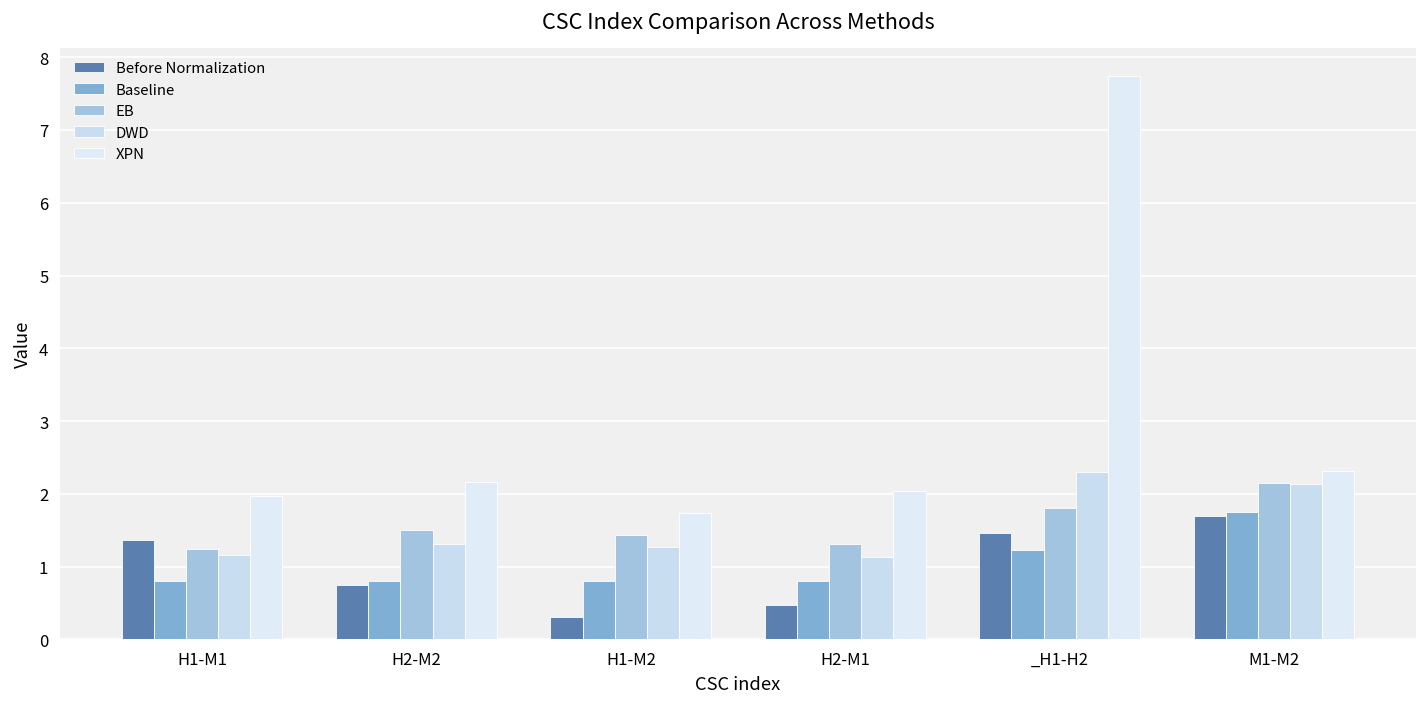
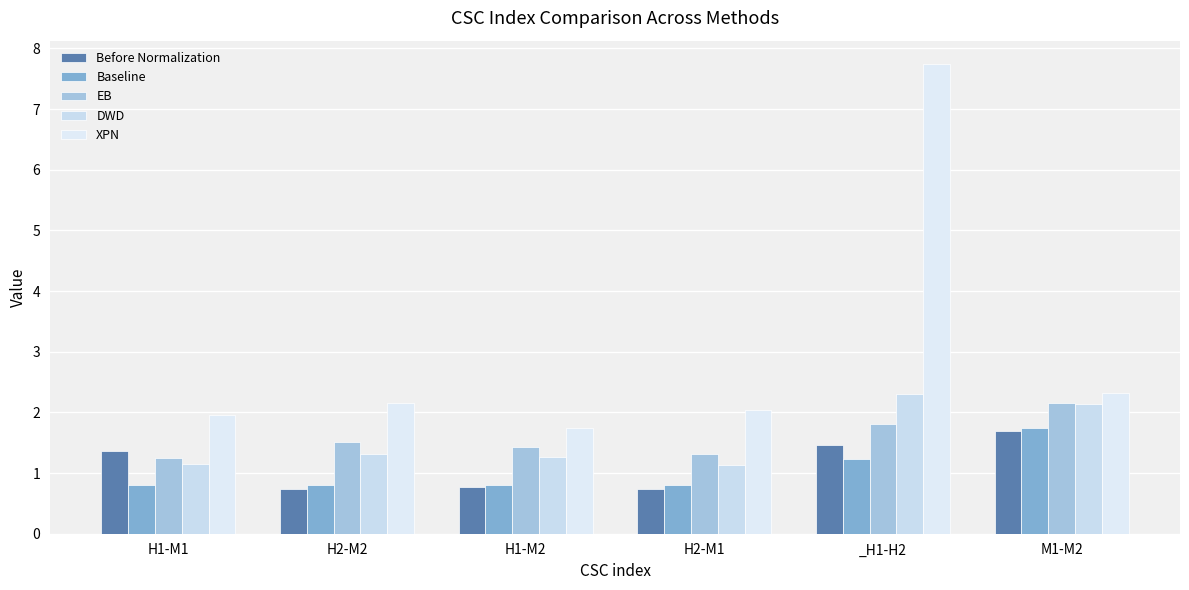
Before Normalization, H1-M2: 0.3 -> 0.8
Before Normalization, H2-M1: 0.5 -> 0.7
